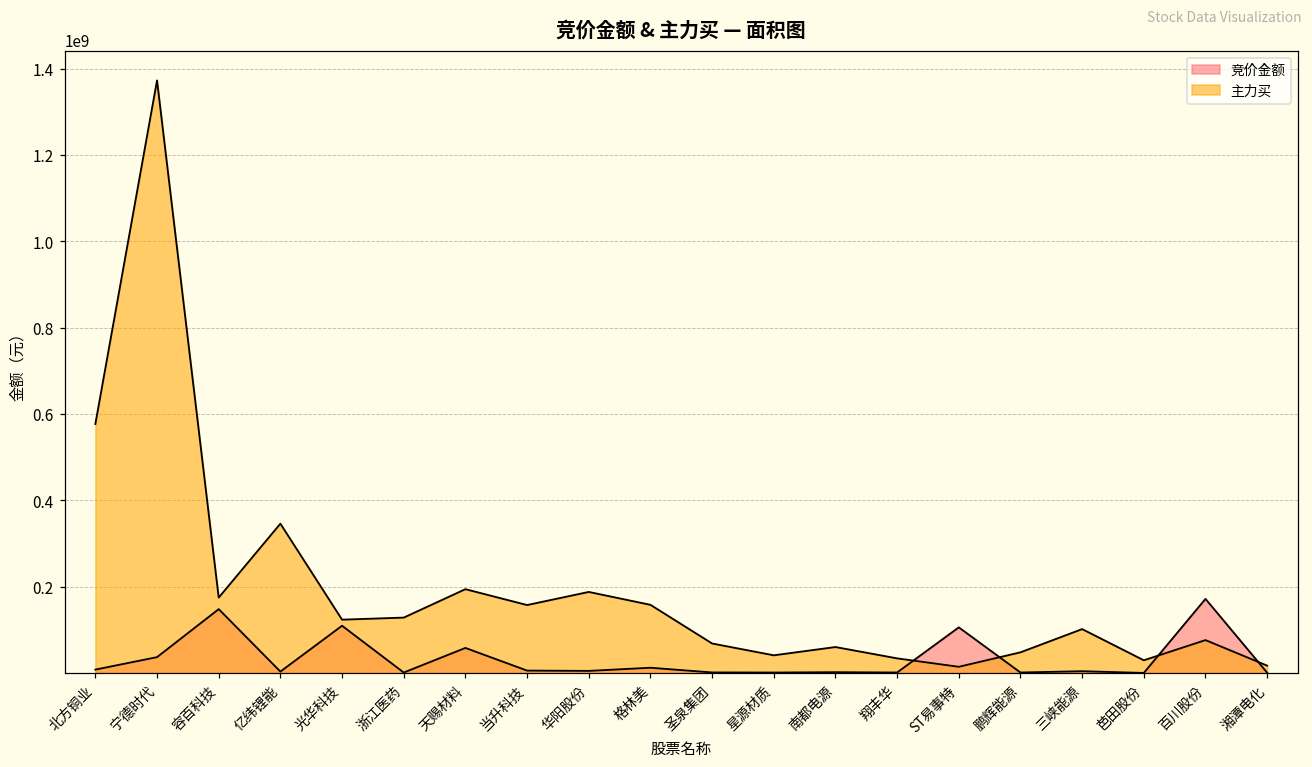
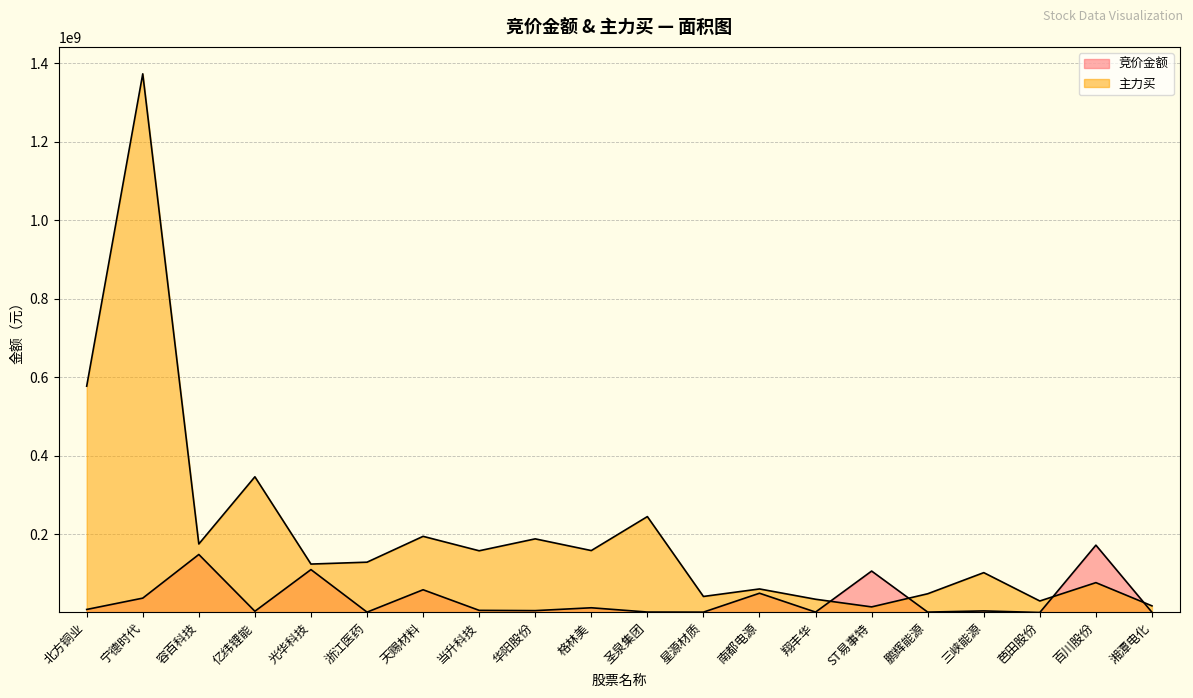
主力买, 圣泉集团: 70000000 -> 240000000
竞价金额, 南都电源: 0 -> 50000000
